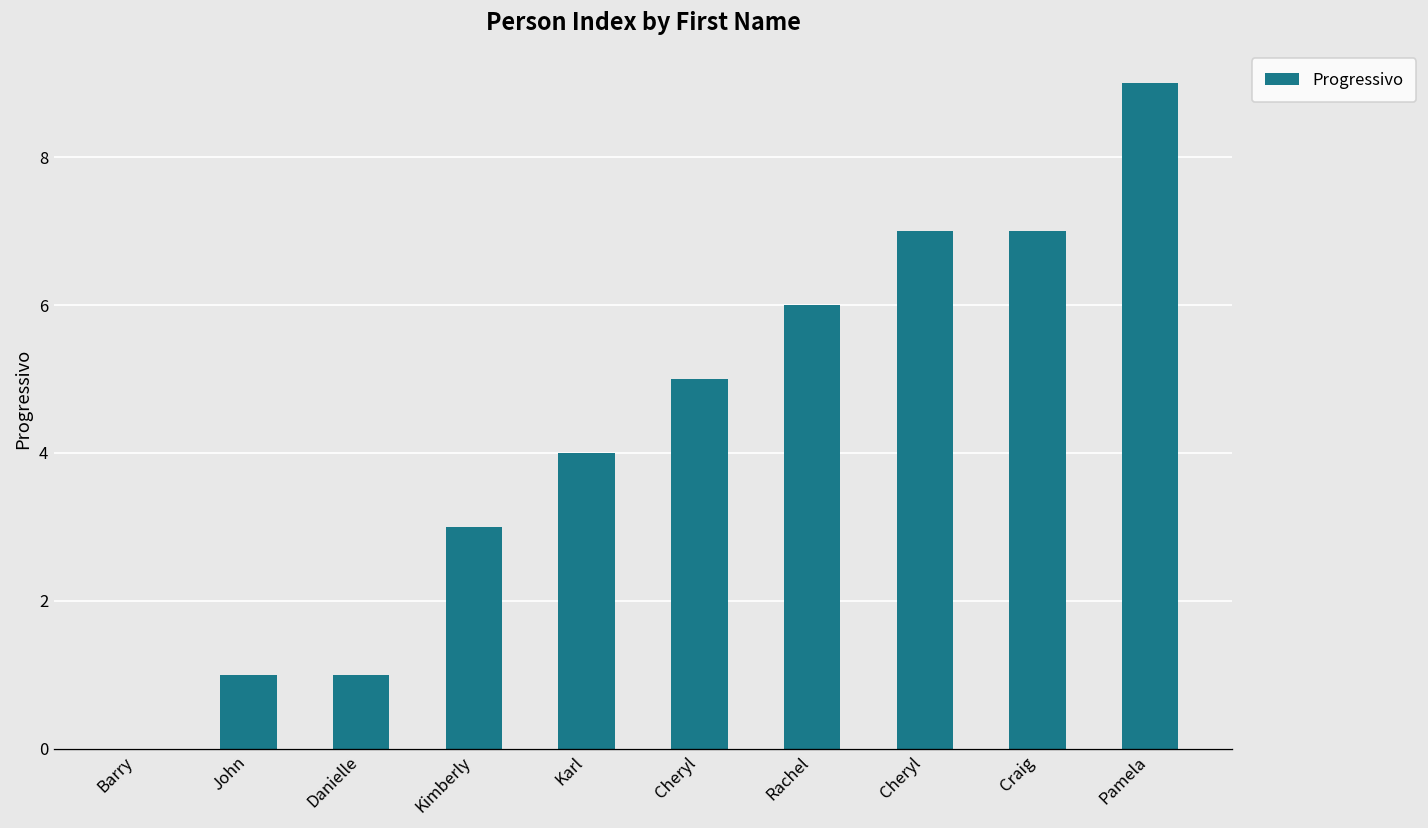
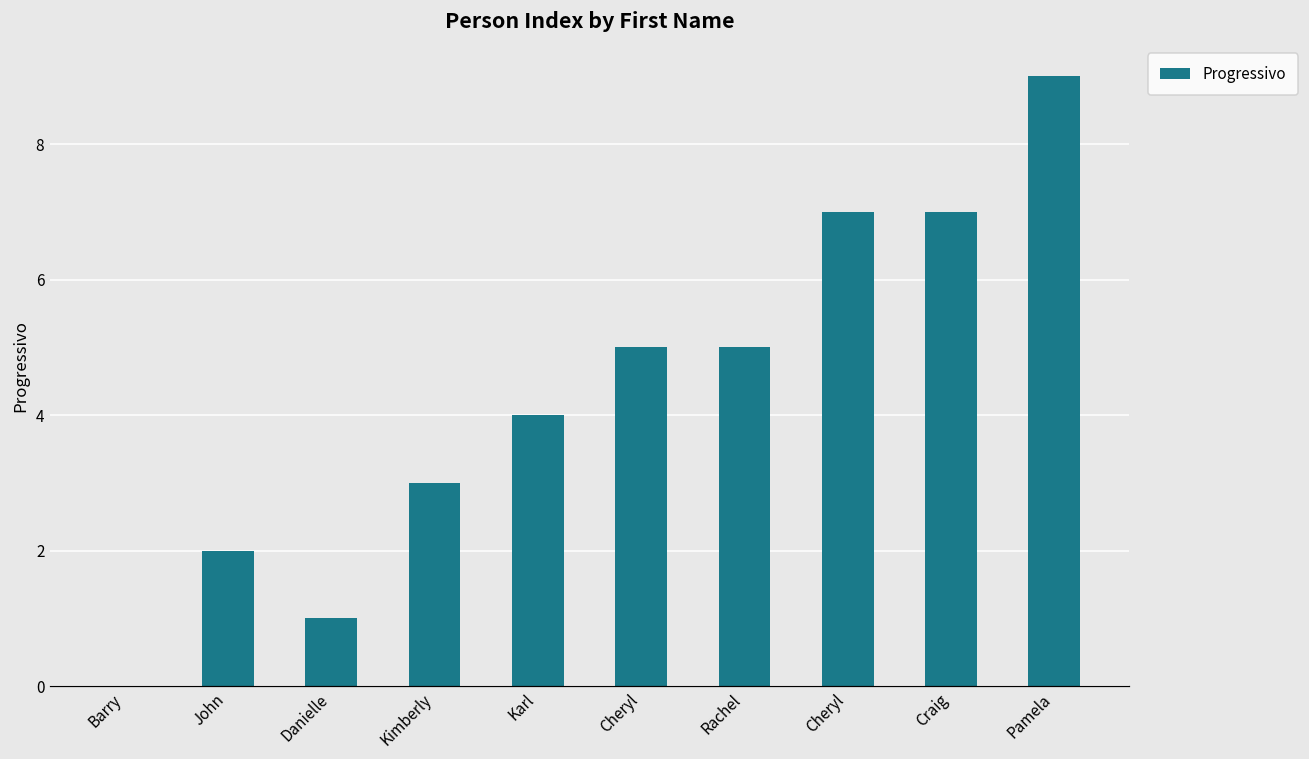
John: 1 -> 2
Rachel: 6 -> 5
